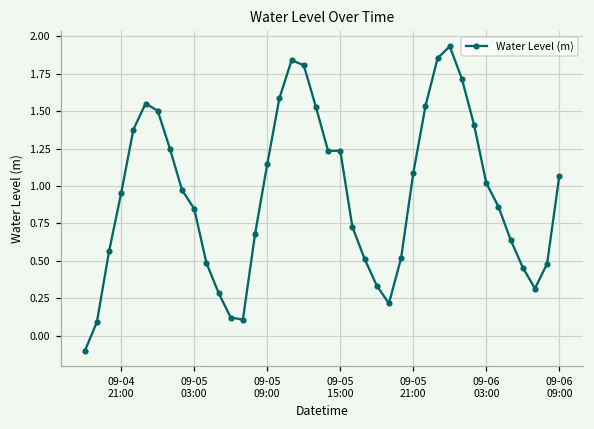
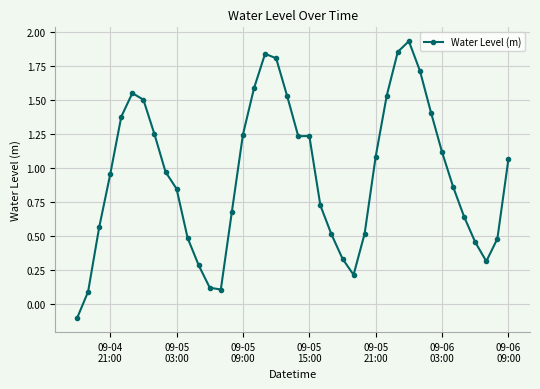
09-05 09:00: 1.15 -> 1.25
09-06 03:00: 1.02 -> 1.12
